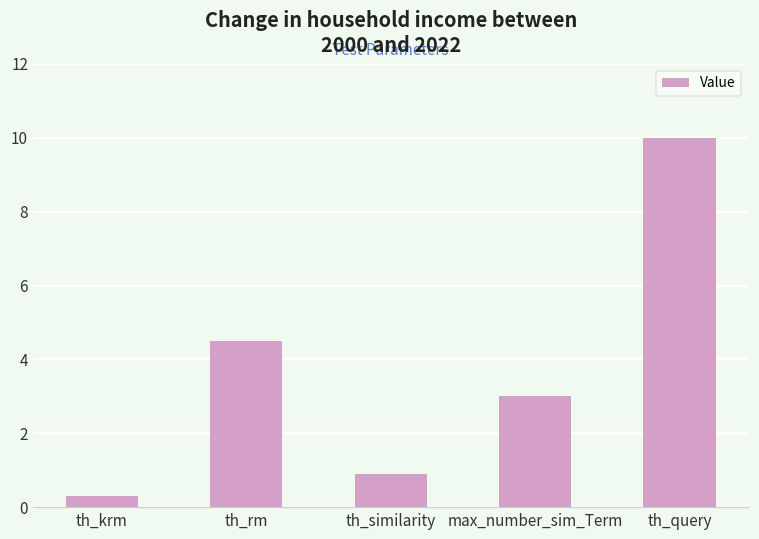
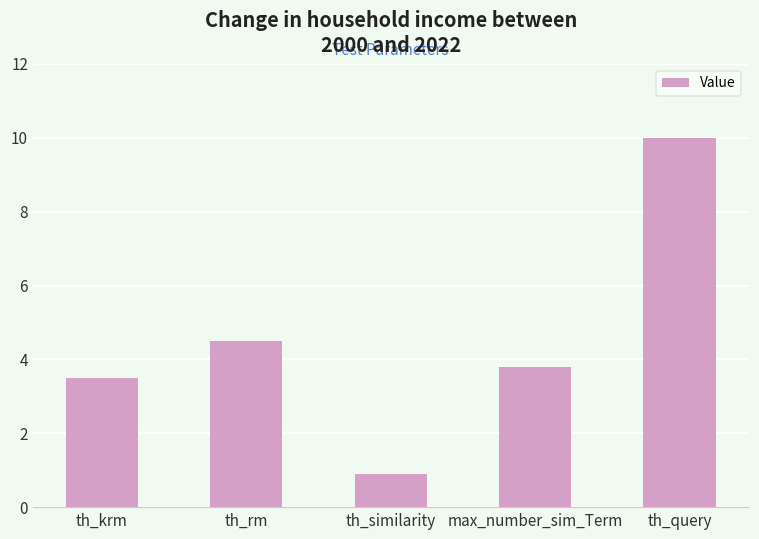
th_krm: 0.3 -> 3.5
max_number_sim_Term: 3.0 -> 3.8
